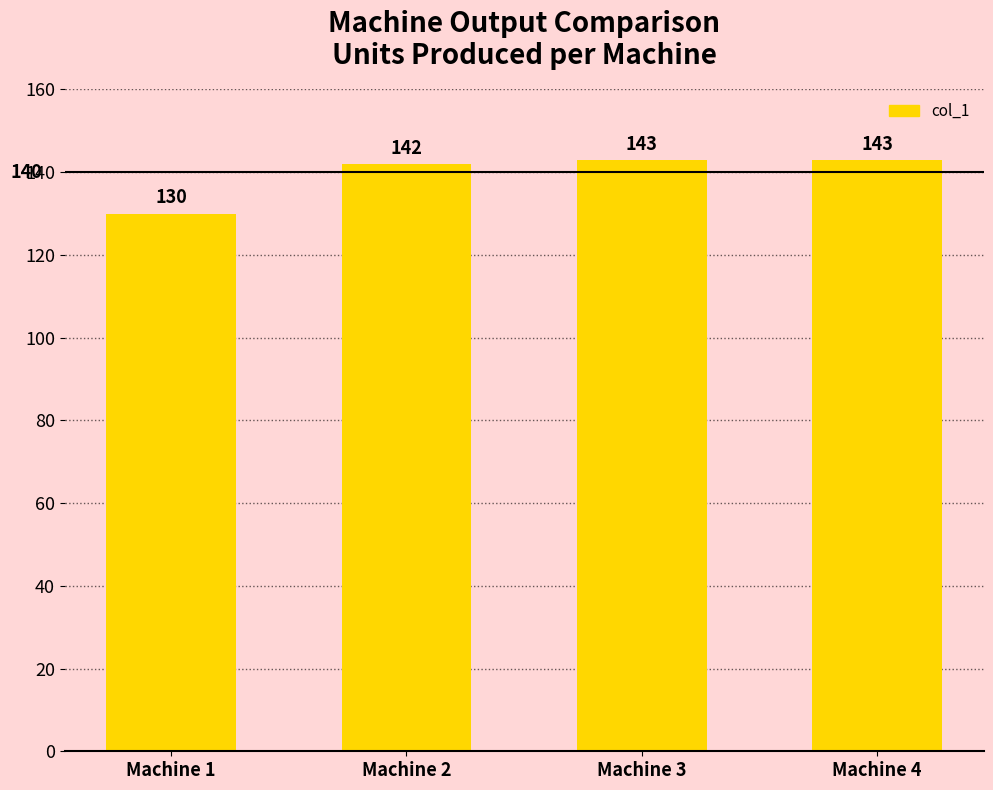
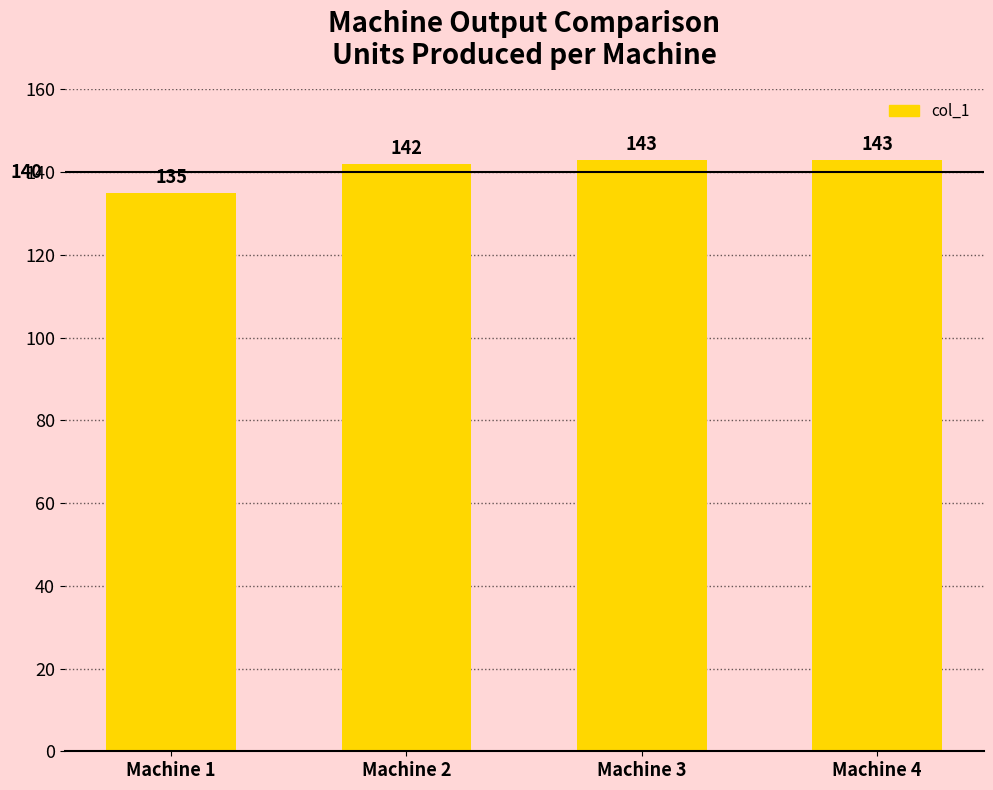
Machine 1: 130 -> 135
